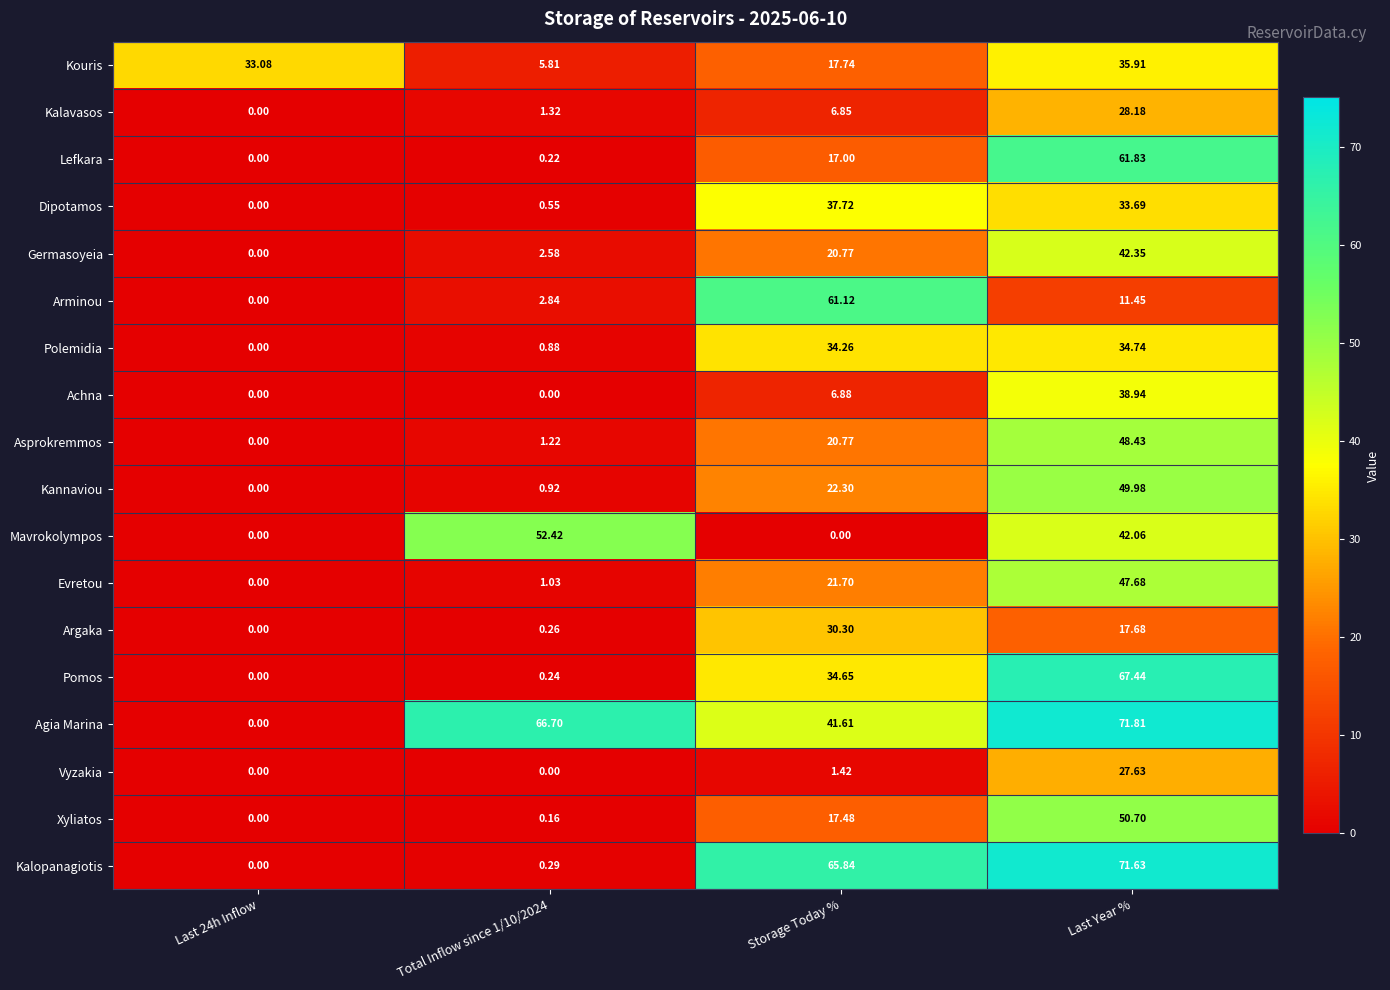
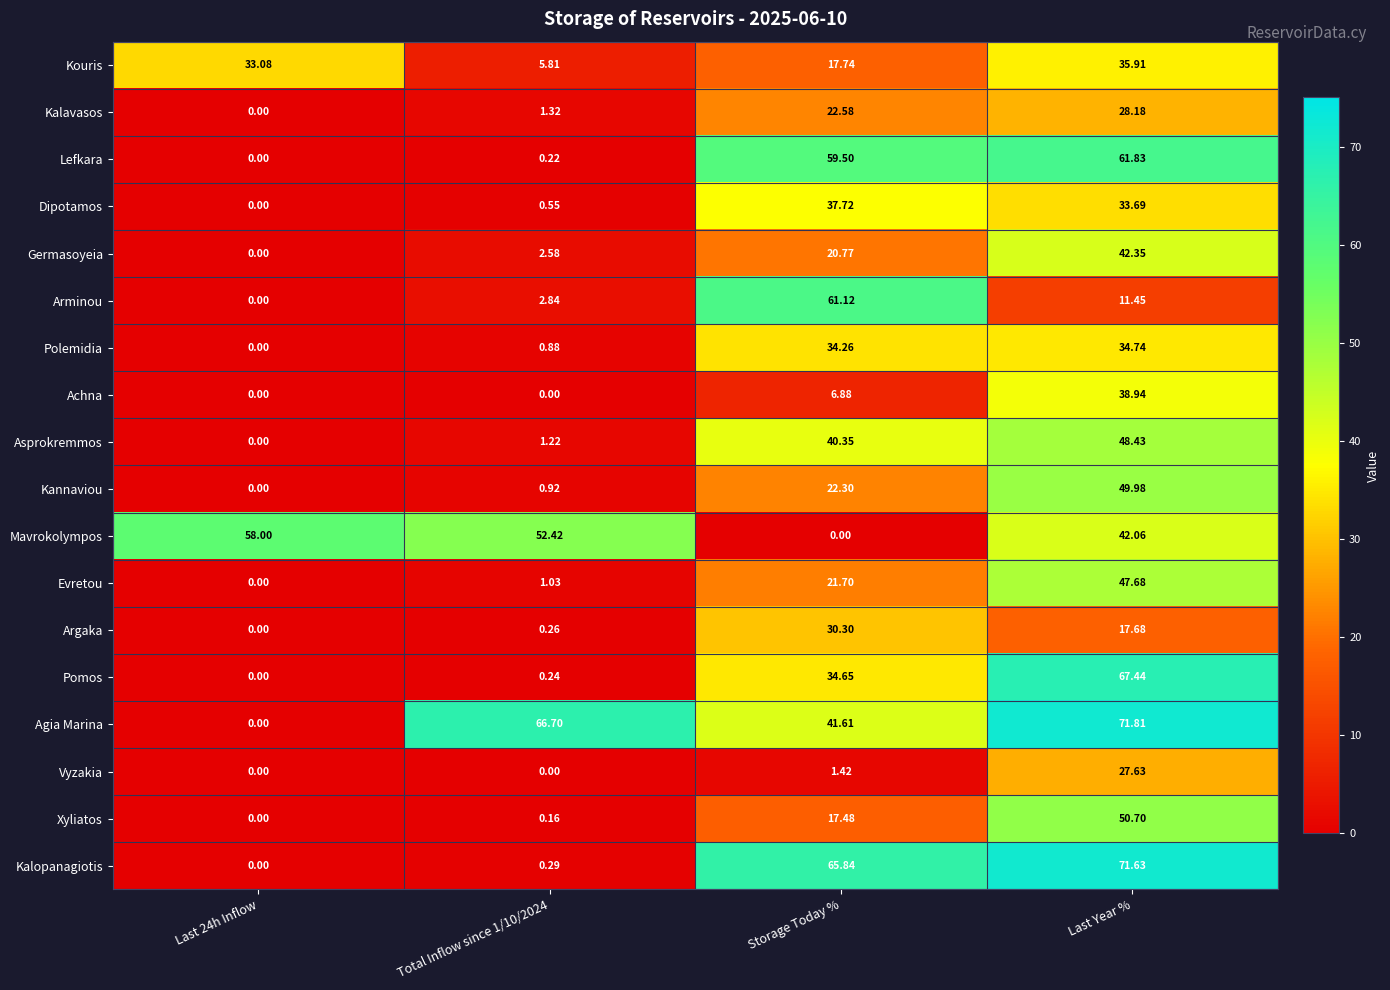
Kalavasos, Storage Today %: 6.85 -> 22.58
Lefkara, Storage Today %: 17.00 -> 59.50
Asprokremmos, Storage Today %: 20.77 -> 40.35
Mavrokolympos, Last 24h Inflow: 0.00 -> 58.00
